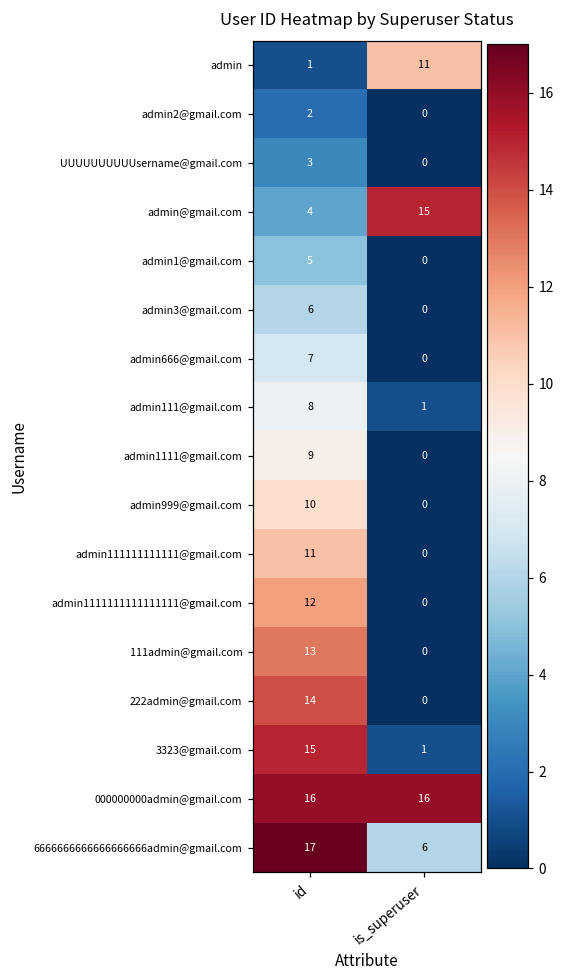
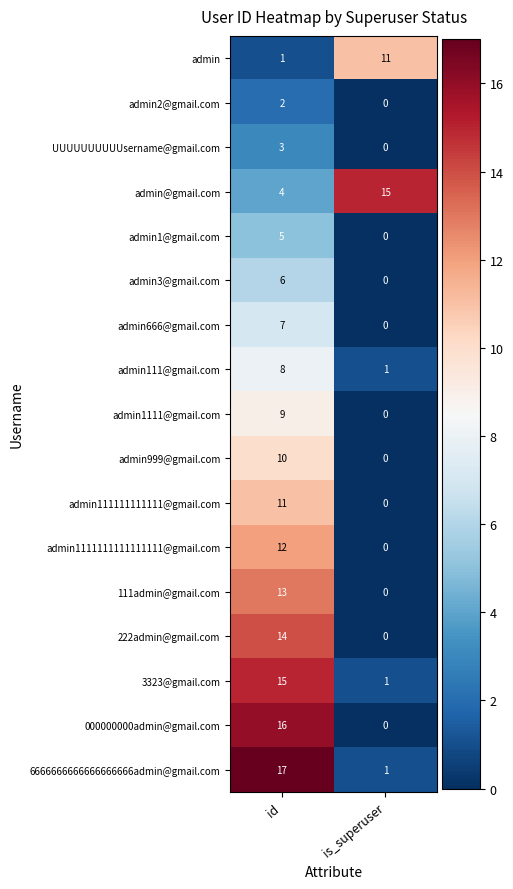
000000000admin@gmail.com, is_superuser: 16 -> 0
6666666666666666666admin@gmail.com, is_superuser: 6 -> 1
